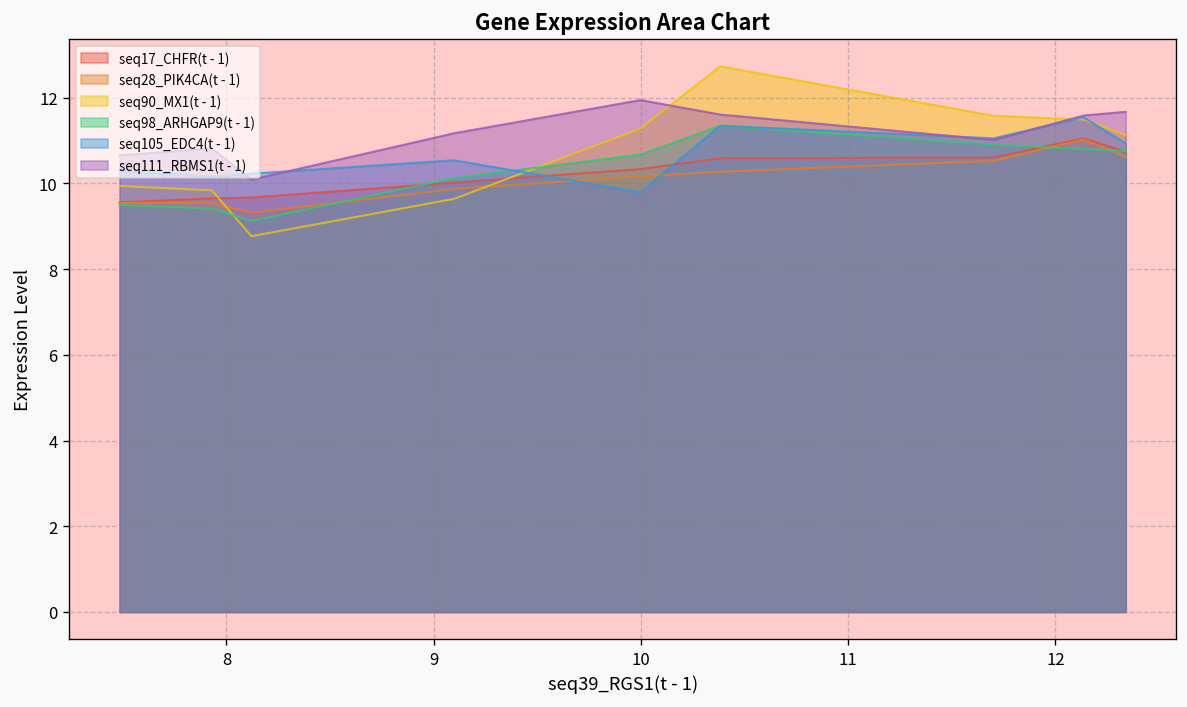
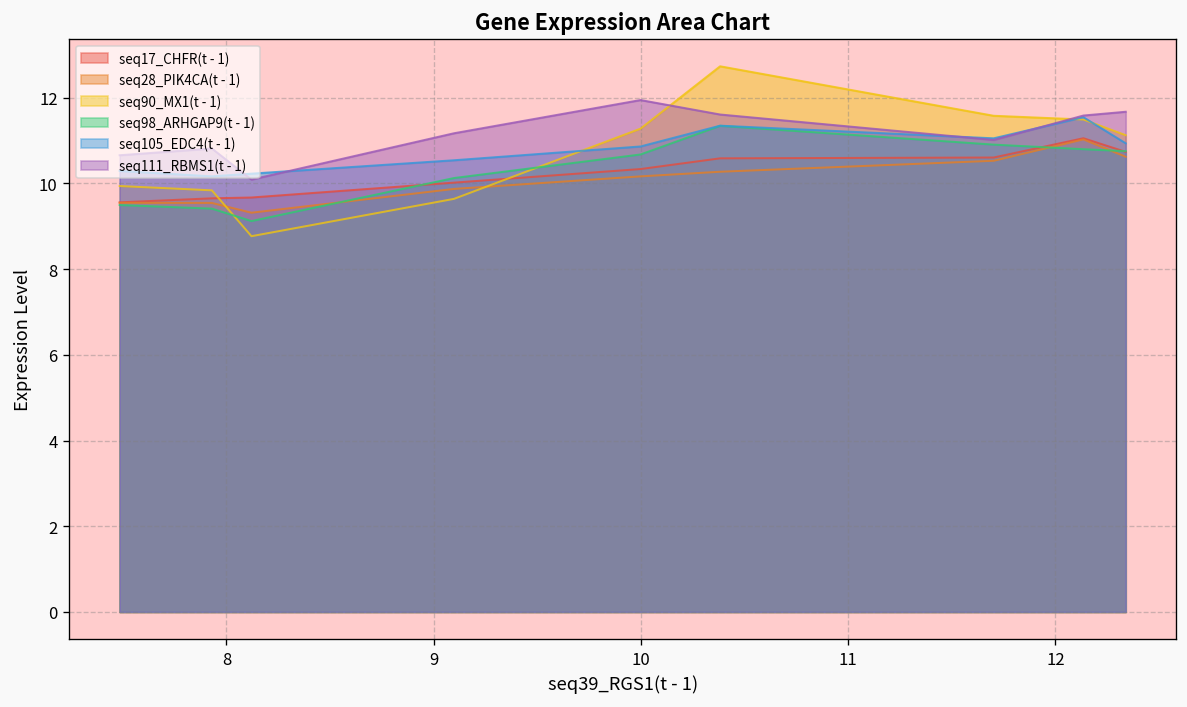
seq105_EDC4(t - 1), 10: 9.8 -> 10.9
